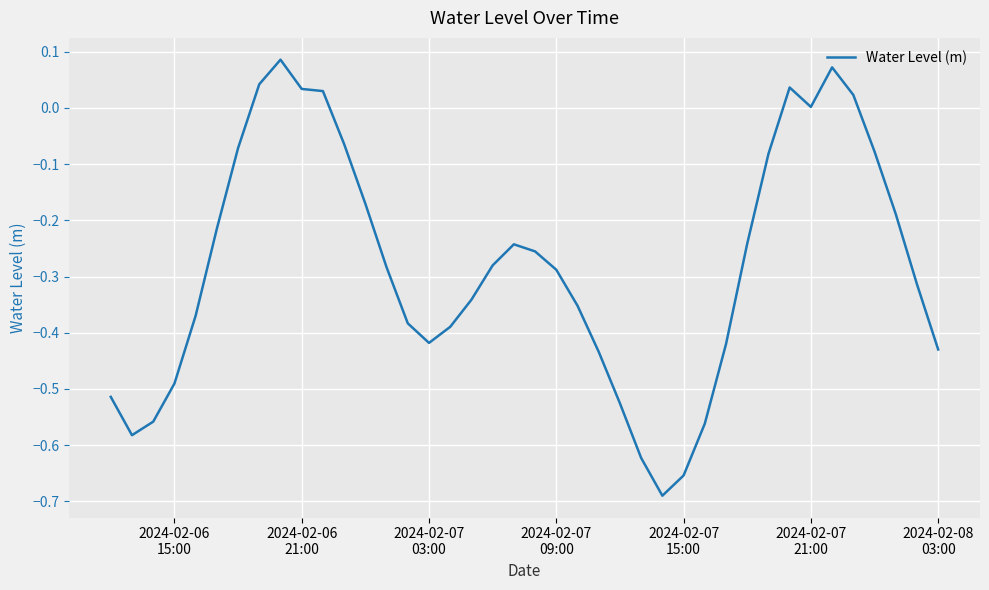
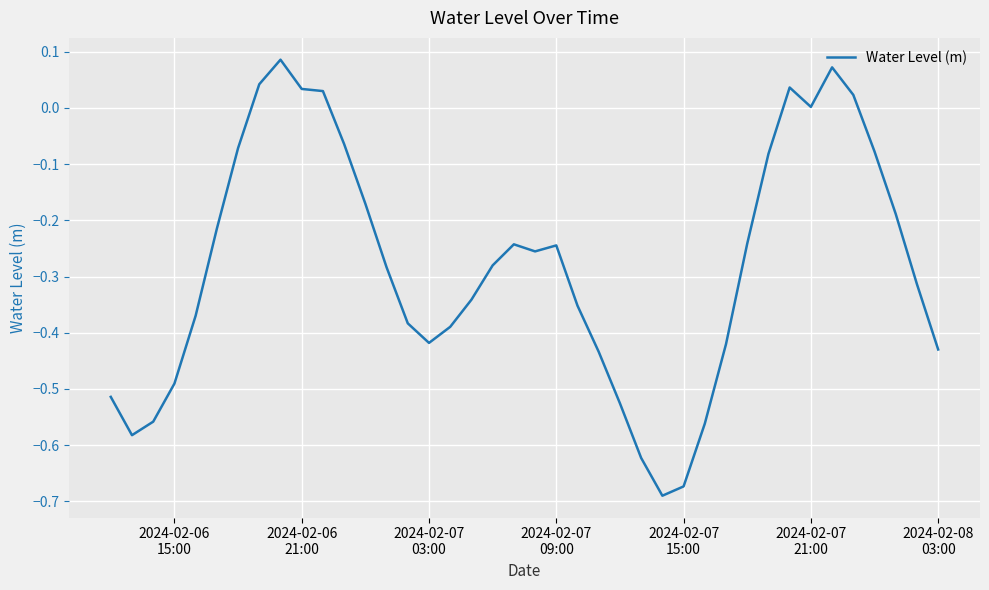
2024-02-07 09:00: -0.29 -> -0.24
2024-02-07 15:00: -0.65 -> -0.67
